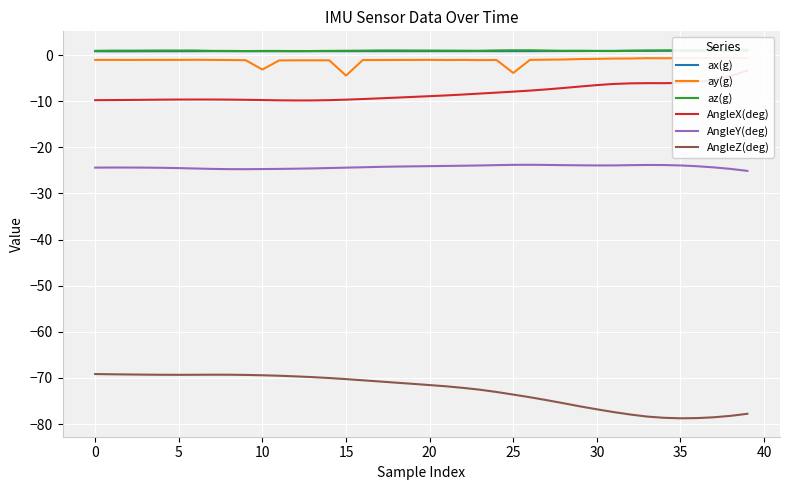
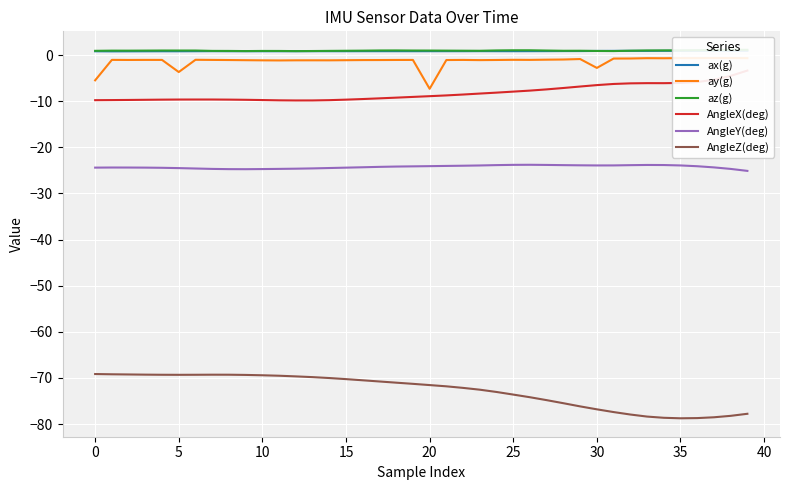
ay(g), 0: -1 -> -5
ay(g), 5: -1 -> -4
ay(g), 10: -3 -> -1
ay(g), 15: -4 -> -1
ay(g), 20: -1 -> -7
ay(g), 25: -4 -> -1
ay(g), 30: -1 -> -3
